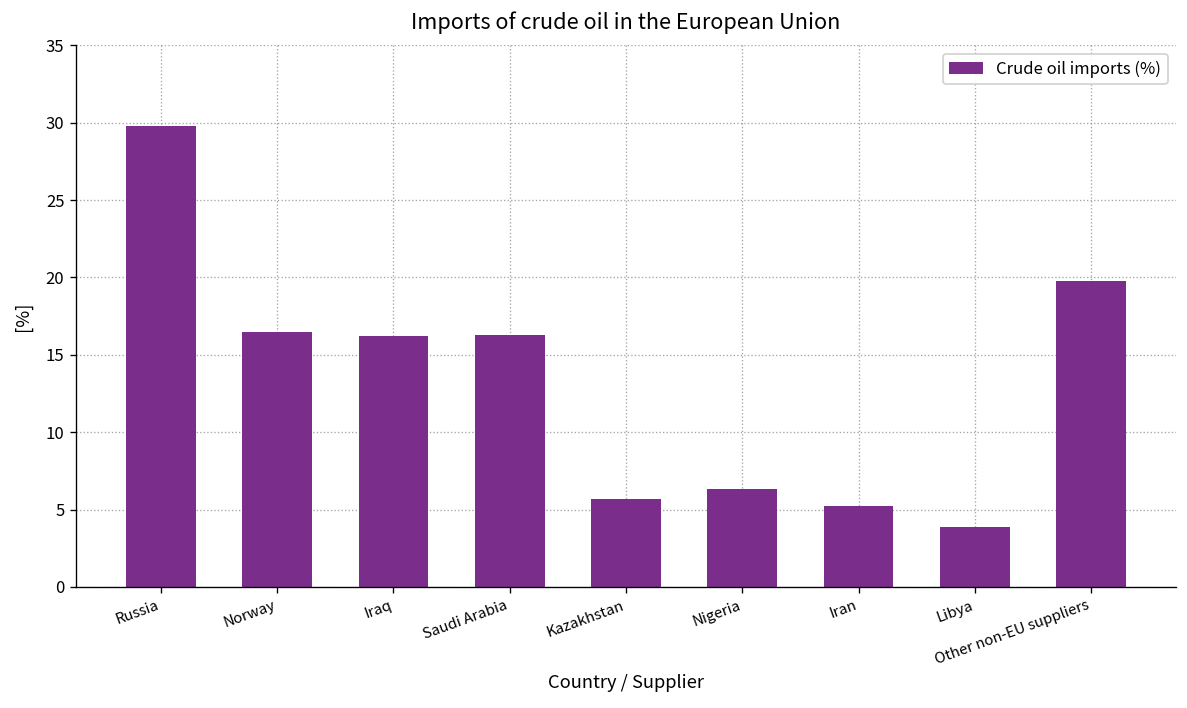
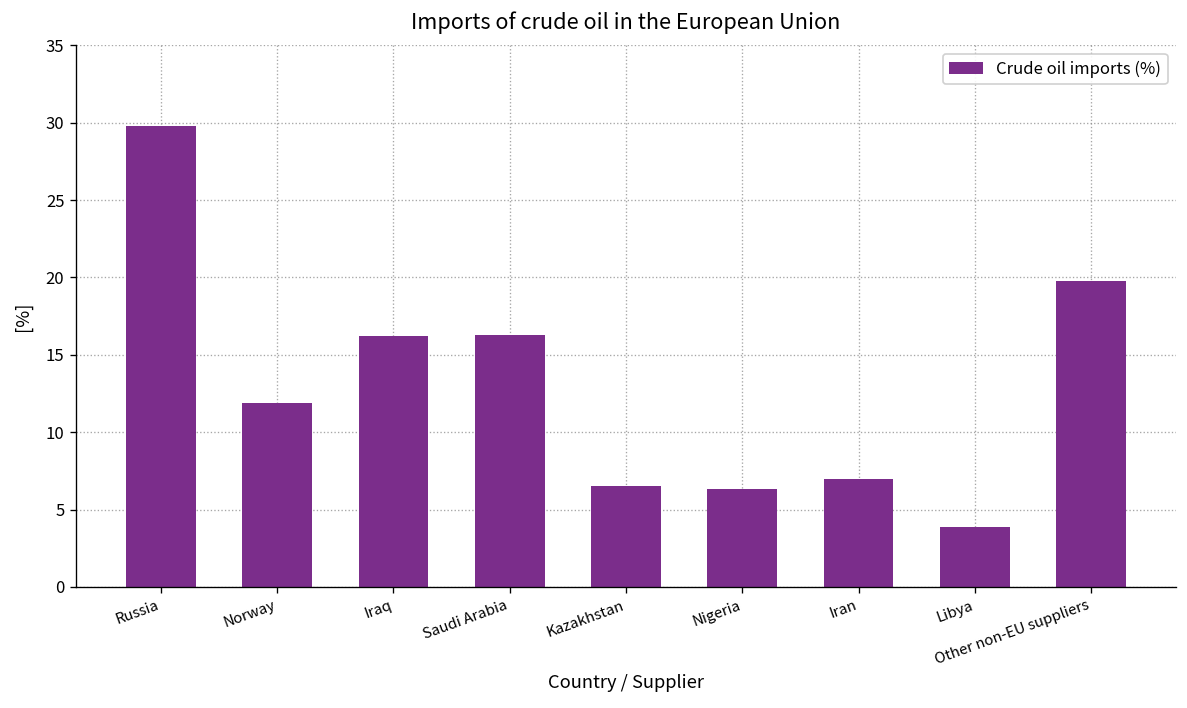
Norway: 16.5 -> 11.9
Kazakhstan: 5.7 -> 6.5
Iran: 5.2 -> 7.0
